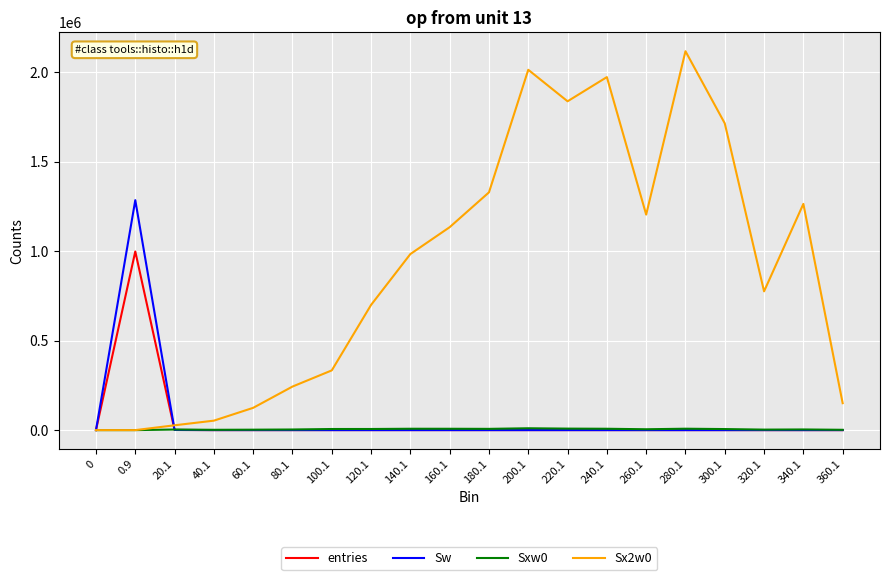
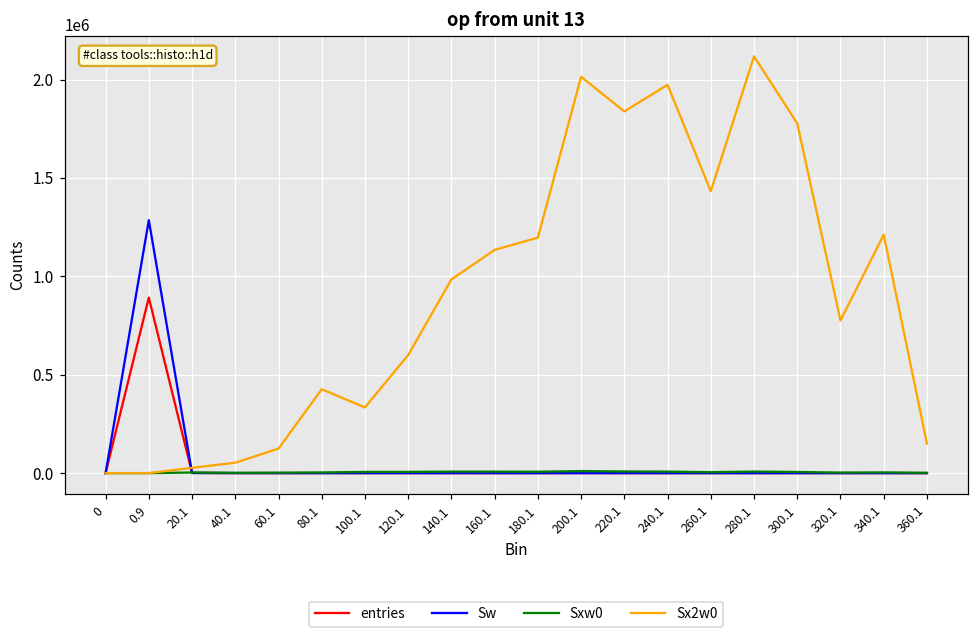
entries, 0.9: 1000000 -> 890000
Sx2w0, 80.1: 240000 -> 430000
Sx2w0, 120.1: 700000 -> 600000
Sx2w0, 180.1: 1330000 -> 1200000
Sx2w0, 260.1: 1200000 -> 1430000
Sx2w0, 300.1: 1710000 -> 1780000
Sx2w0, 340.1: 1260000 -> 1210000
